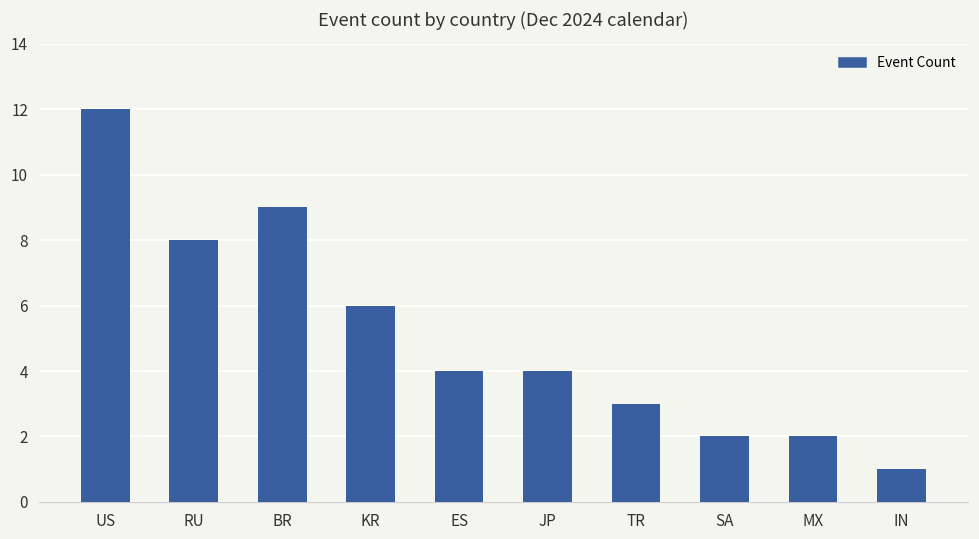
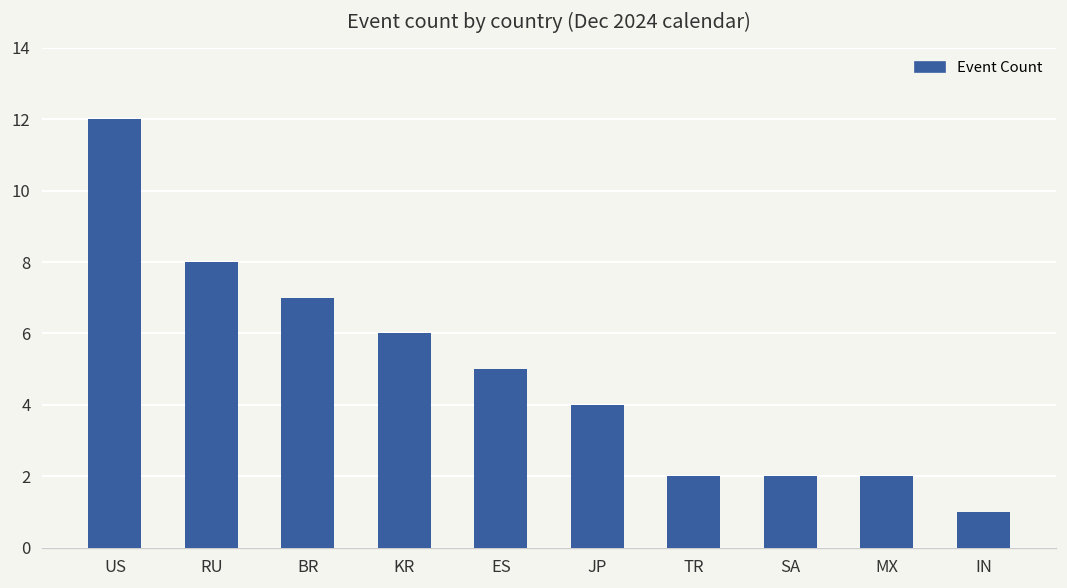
BR: 9 -> 7
ES: 4 -> 5
TR: 3 -> 2
